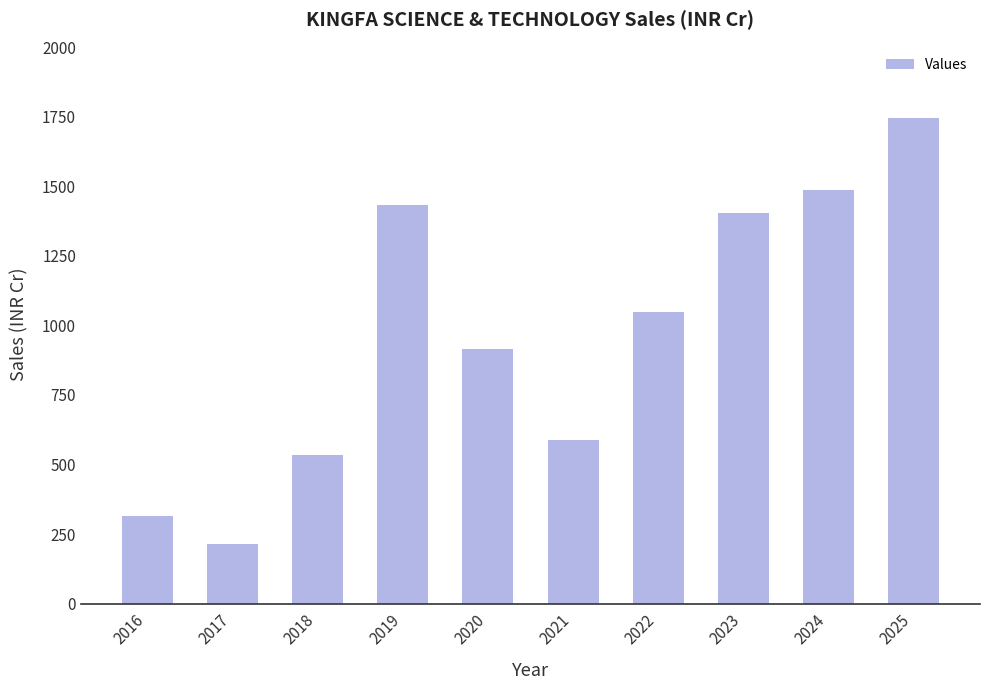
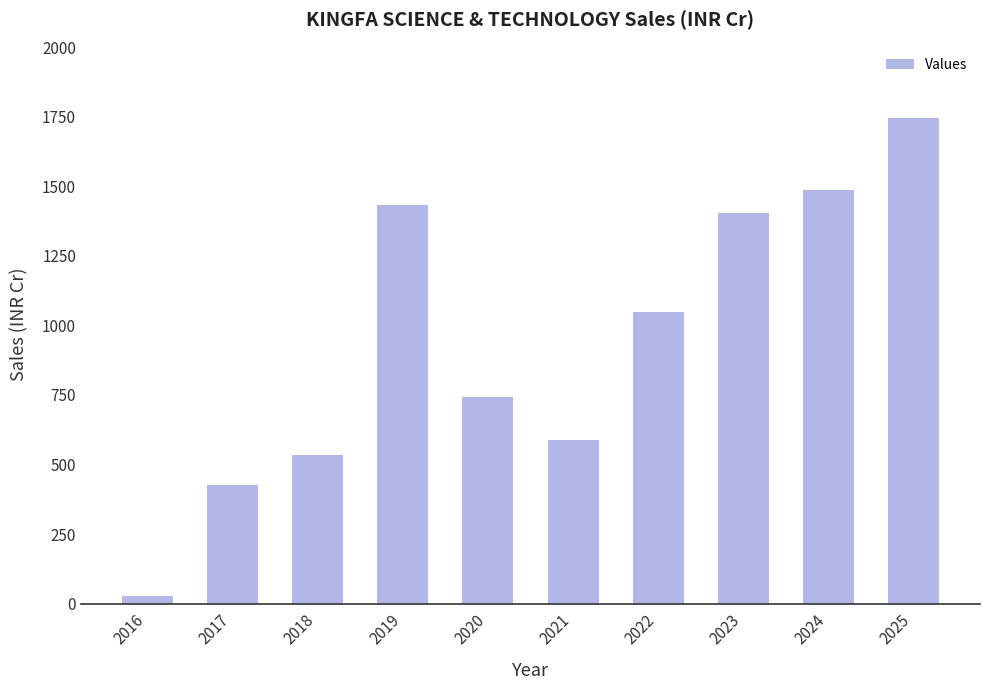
2016: 310 -> 30
2017: 220 -> 430
2020: 920 -> 740
